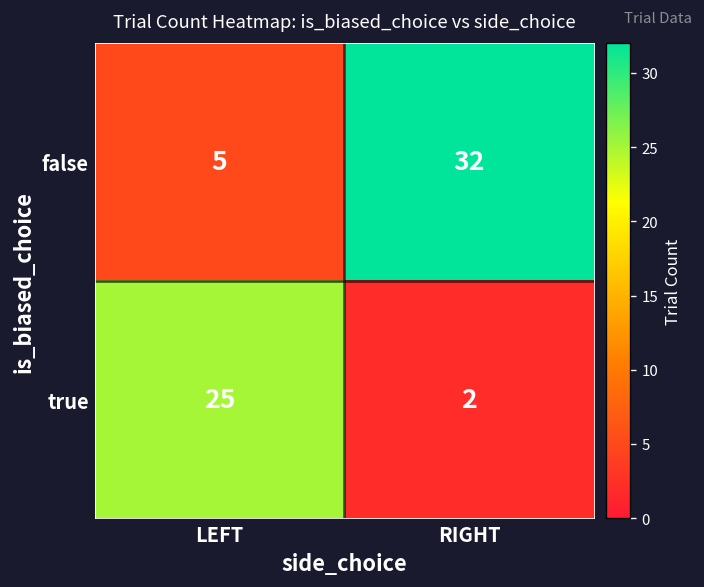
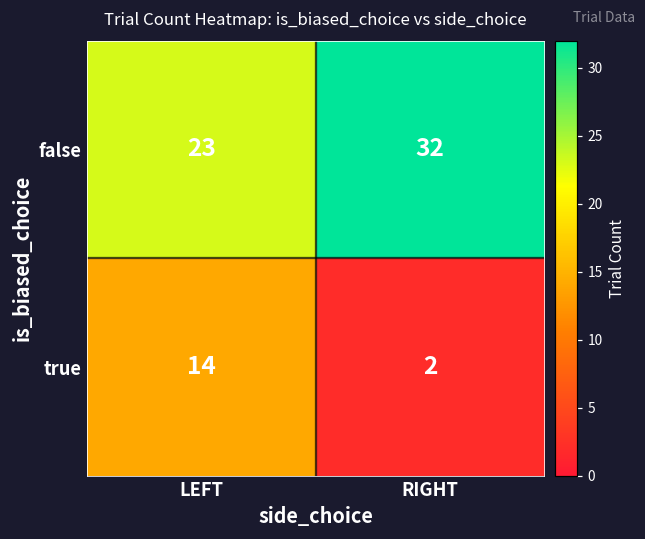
false, LEFT: 5 -> 23
true, LEFT: 25 -> 14
